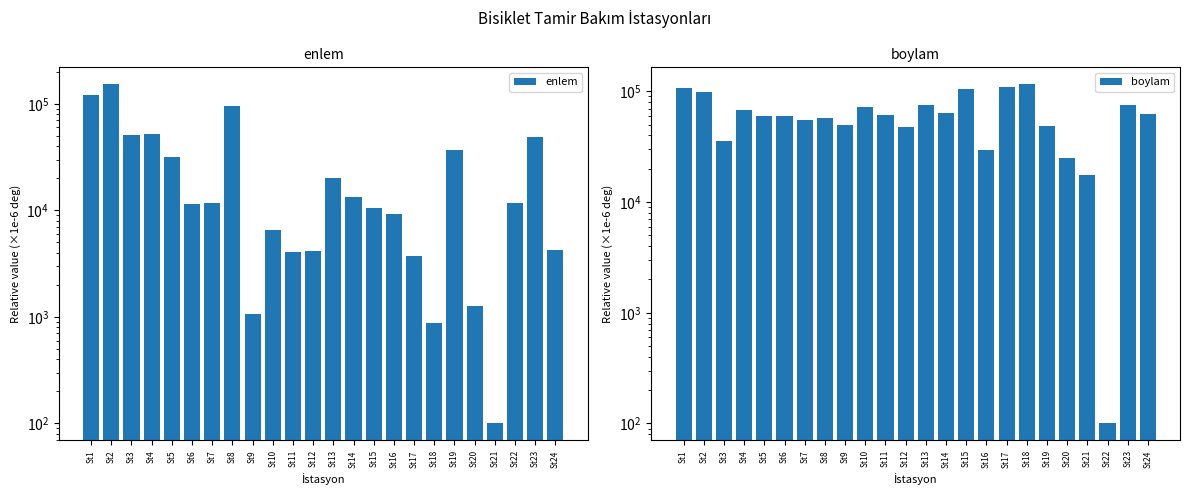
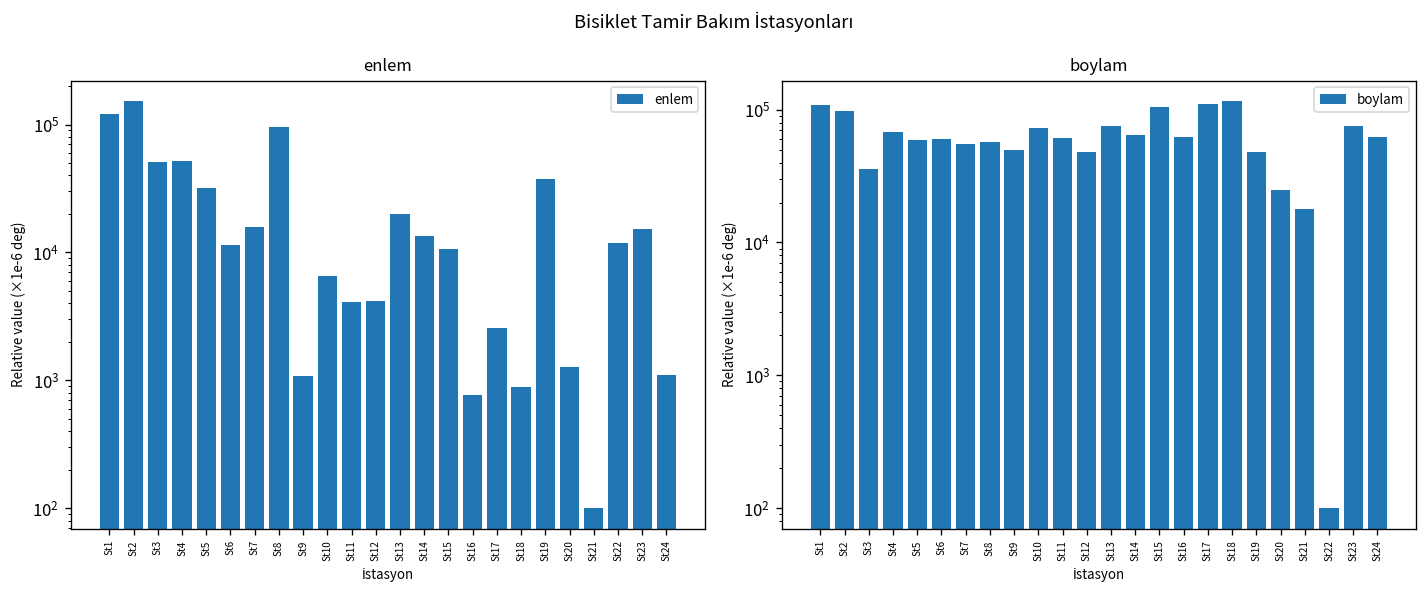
enlem, St7: 12000 -> 16000
enlem, St16: 9000 -> 800
enlem, St17: 3700 -> 2600
enlem, St23: 50000 -> 15000
enlem, St24: 4200 -> 1100
boylam, St16: 30000 -> 60000
